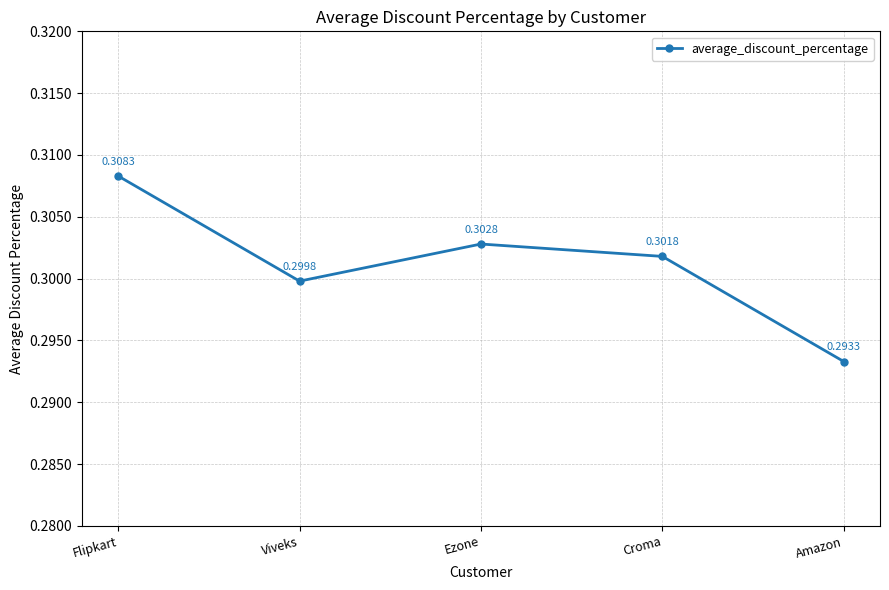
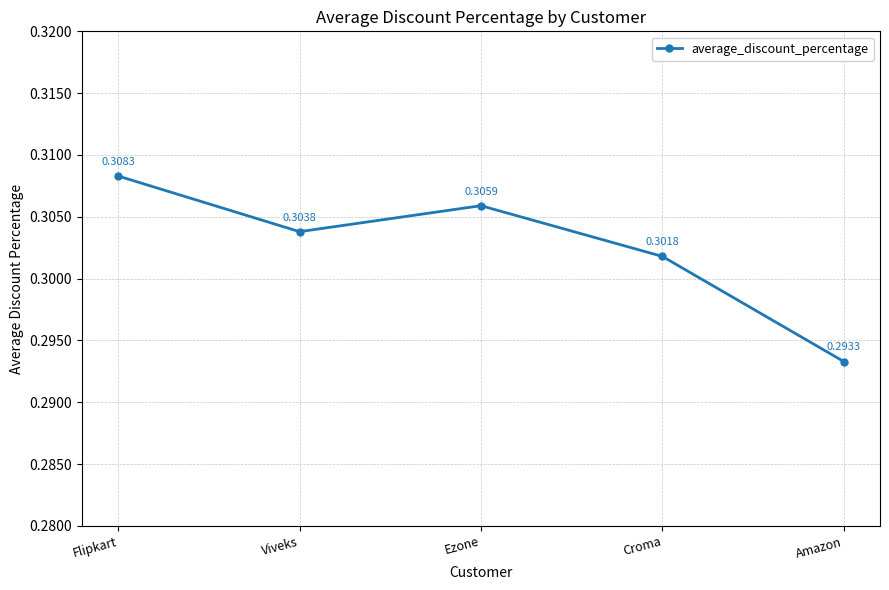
Viveks: 0.2998 -> 0.3038
Ezone: 0.3028 -> 0.3059
